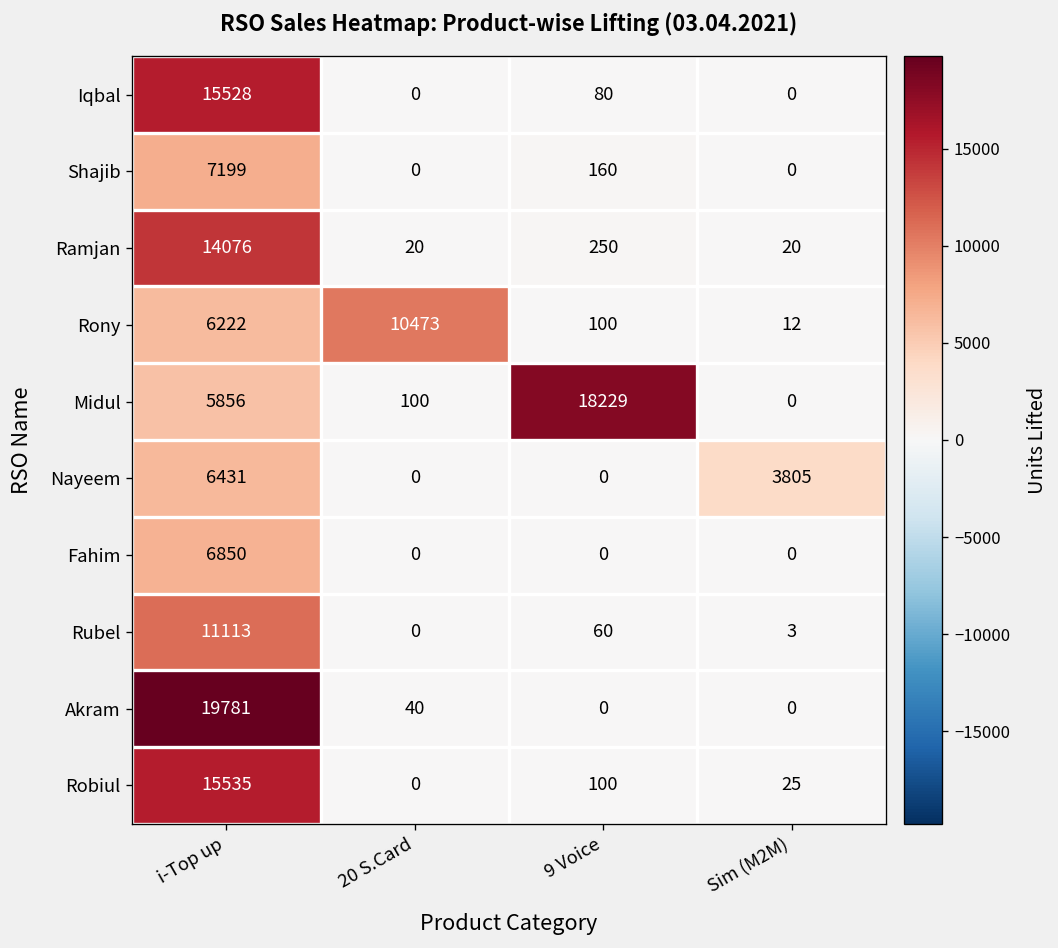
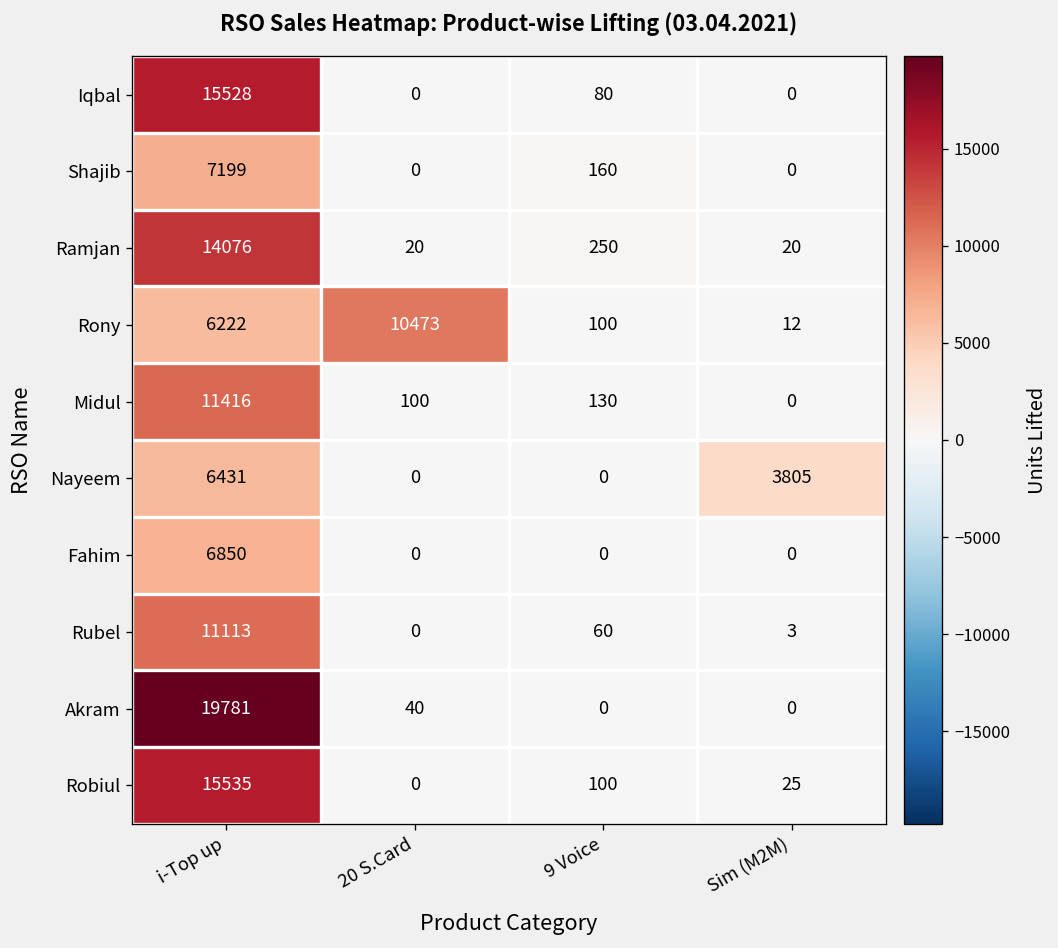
Midul, i-Top up: 5856 -> 11416
Midul, 9 Voice: 18229 -> 130
